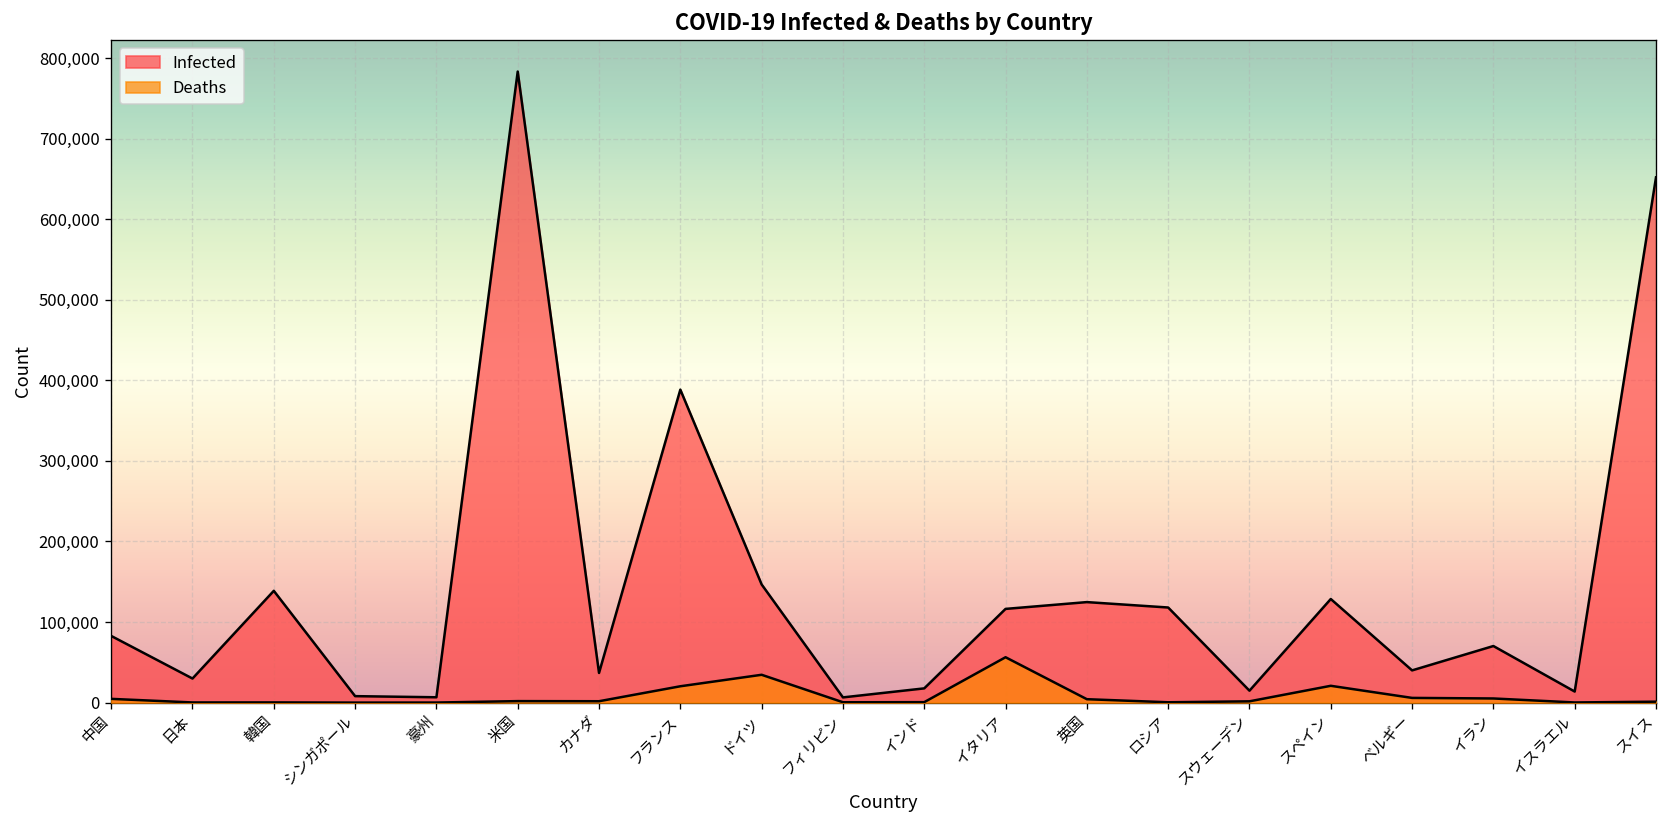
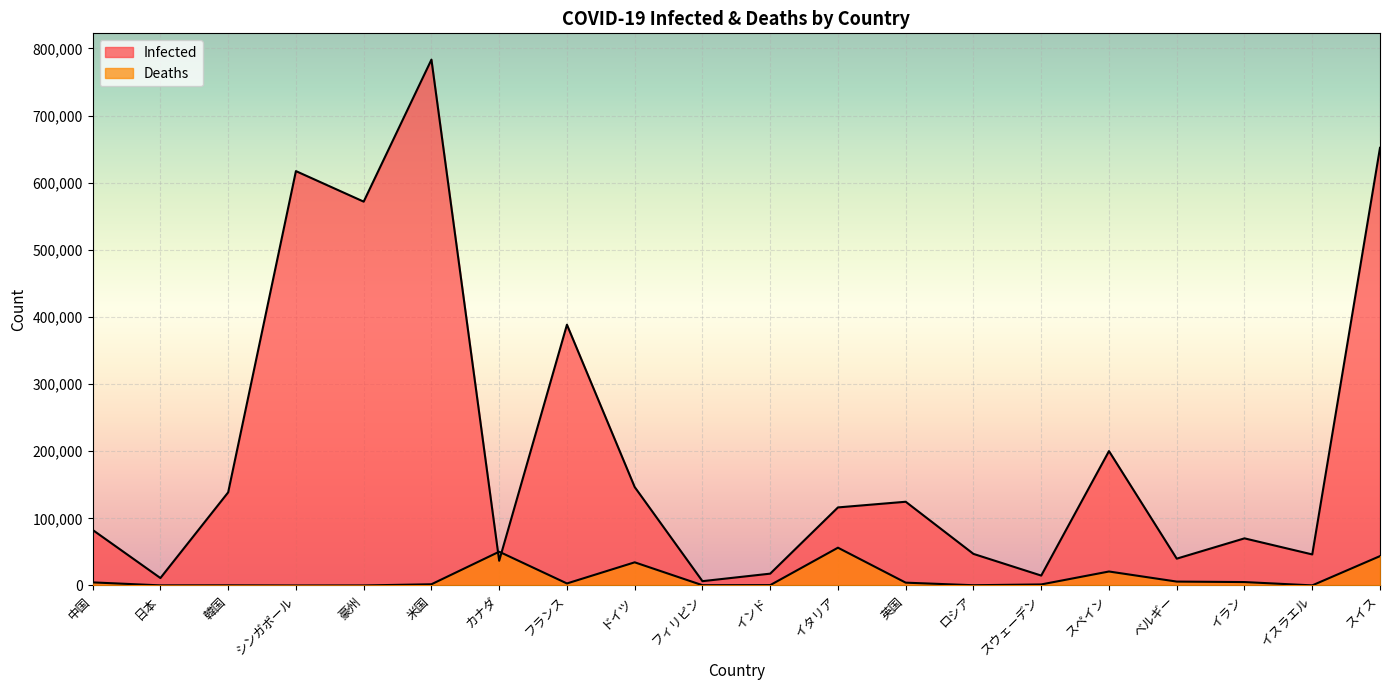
Infected, 日本: 30,000 -> 10,000
Infected, シンガポール: 10,000 -> 620,000
Infected, 豪州: 10,000 -> 570,000
Deaths, カナダ: 0 -> 50,000
Deaths, フランス: 20,000 -> 0
Infected, ロシア: 120,000 -> 50,000
Infected, スペイン: 130,000 -> 200,000
Infected, イスラエル: 10,000 -> 50,000
Deaths, スイス: 0 -> 40,000
